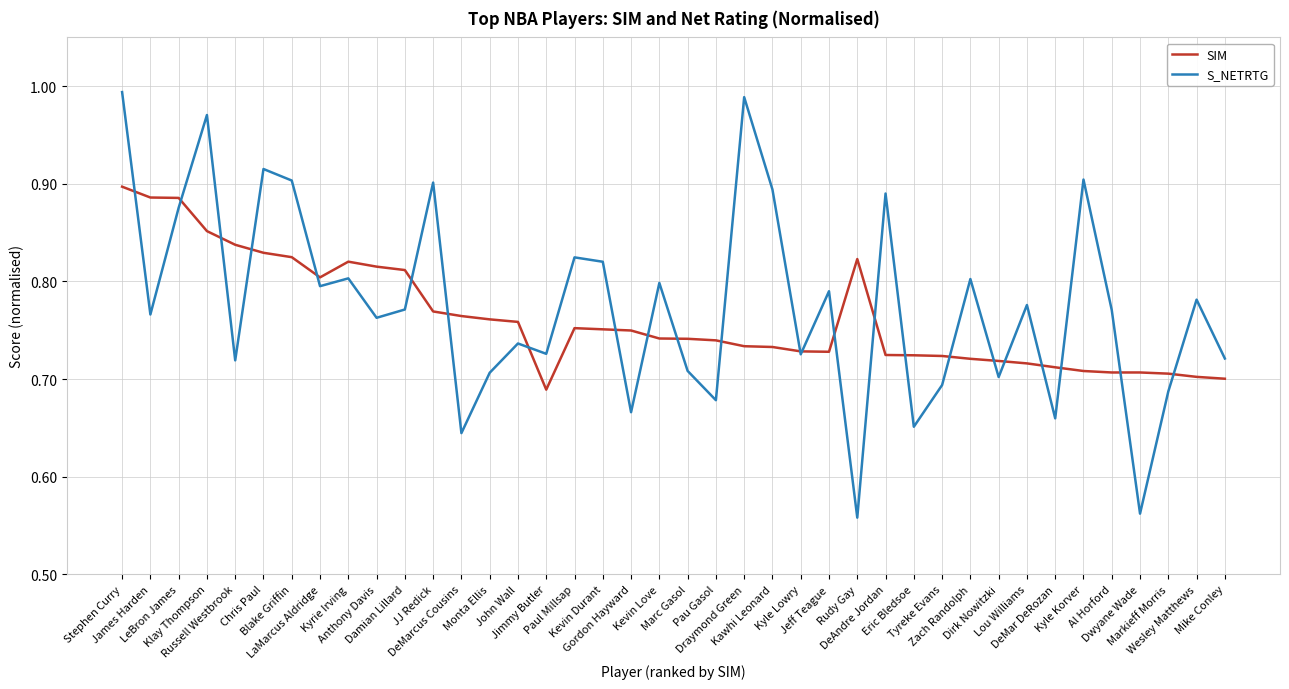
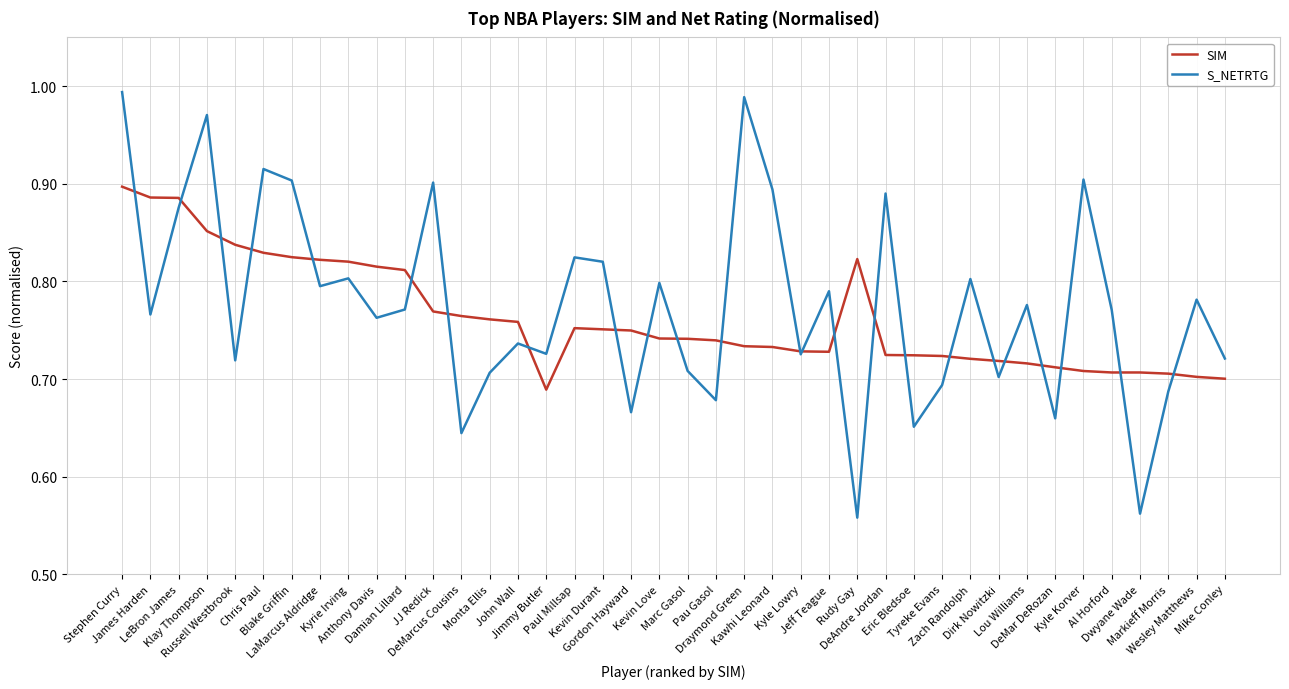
SIM, LaMarcus Aldridge: 0.80 -> 0.82
